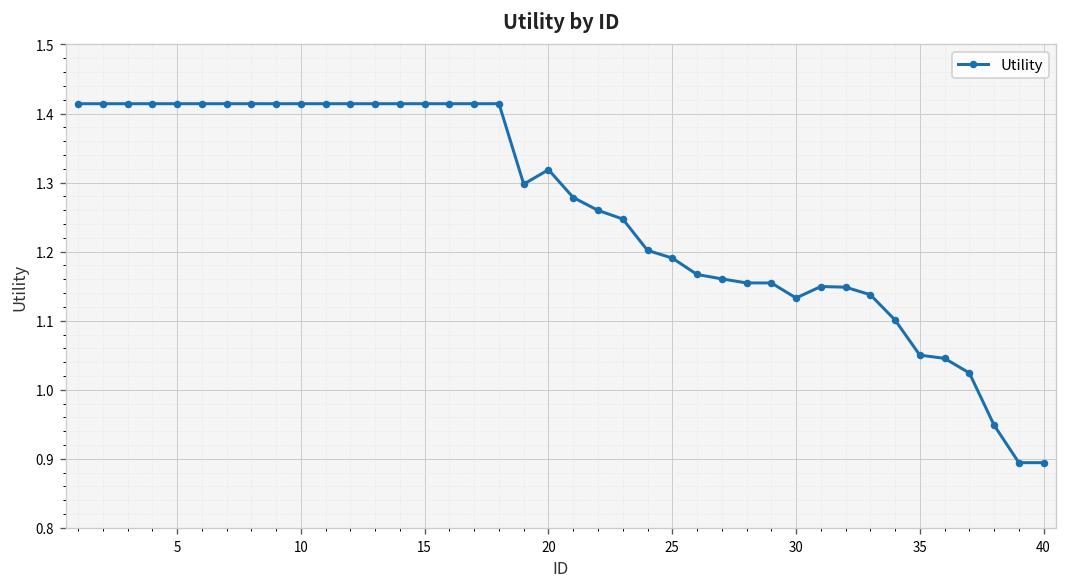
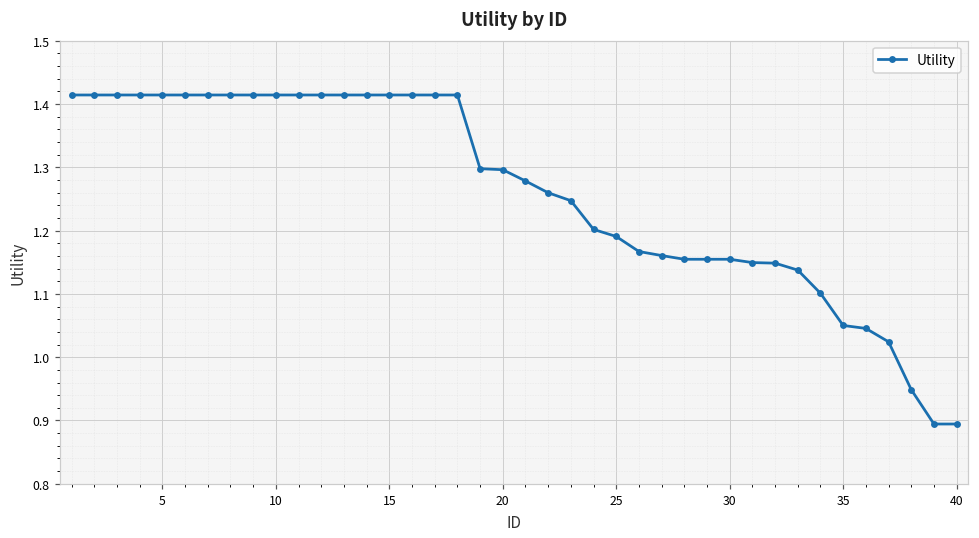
20: 1.32 -> 1.30
30: 1.13 -> 1.15
